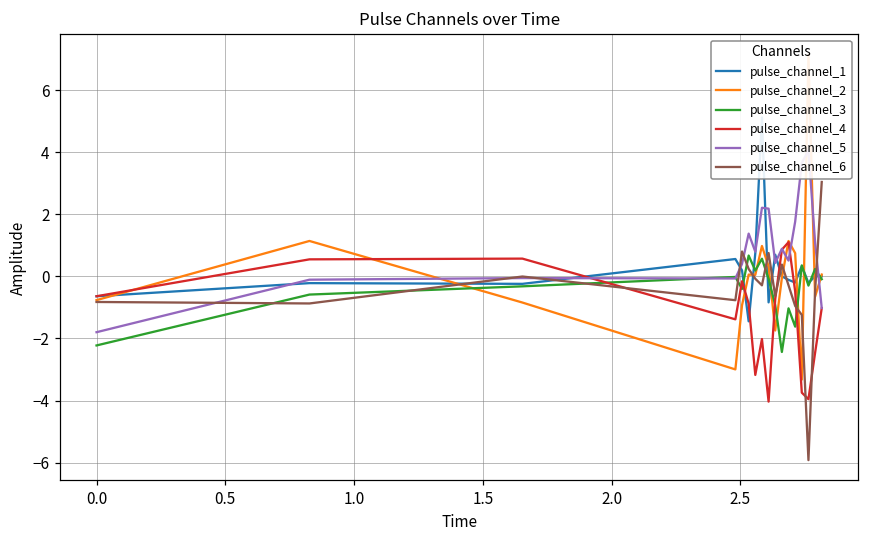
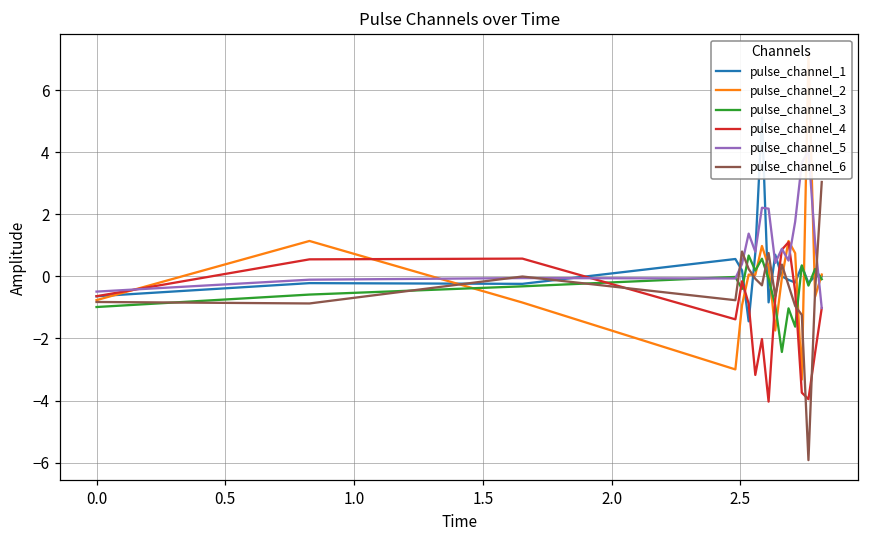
pulse_channel_3, 0.0: -2.2 -> -1.0
pulse_channel_5, 0.0: -1.8 -> -0.5
